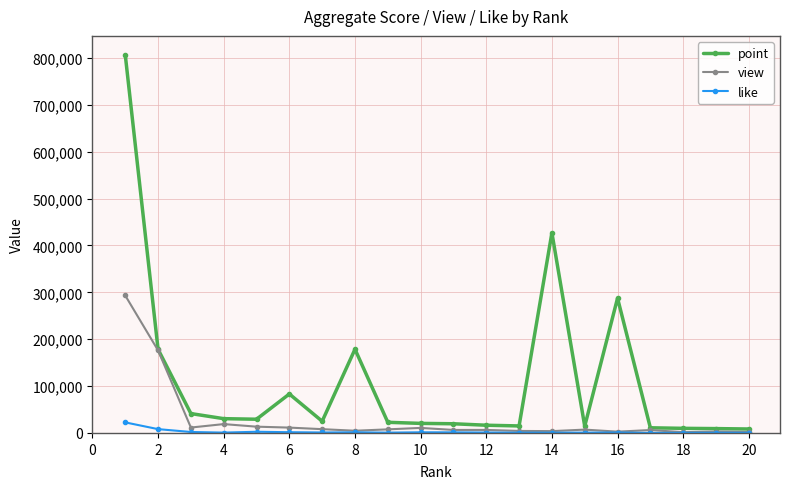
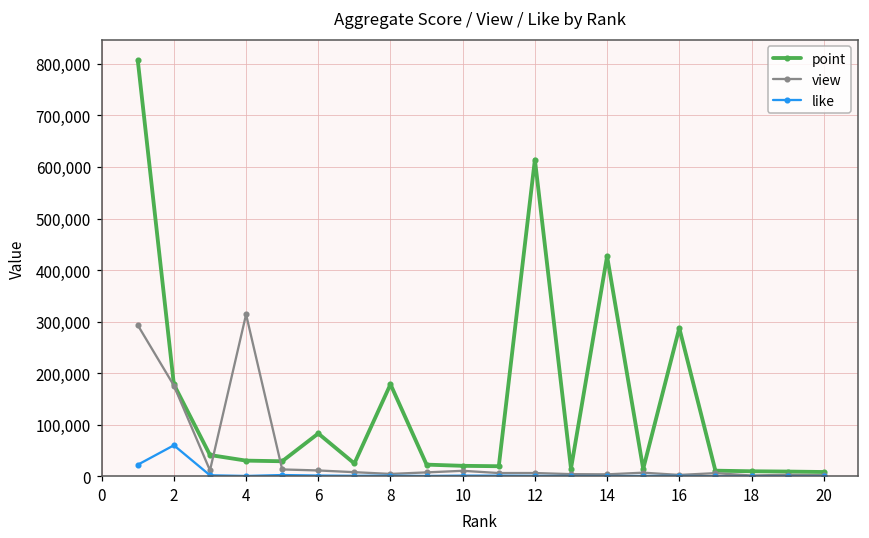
like, 2: 10,000 -> 60,000
view, 4: 20,000 -> 310,000
point, 12: 20,000 -> 610,000
